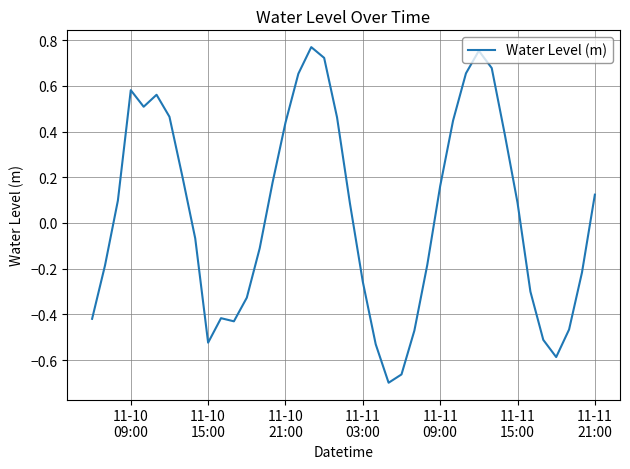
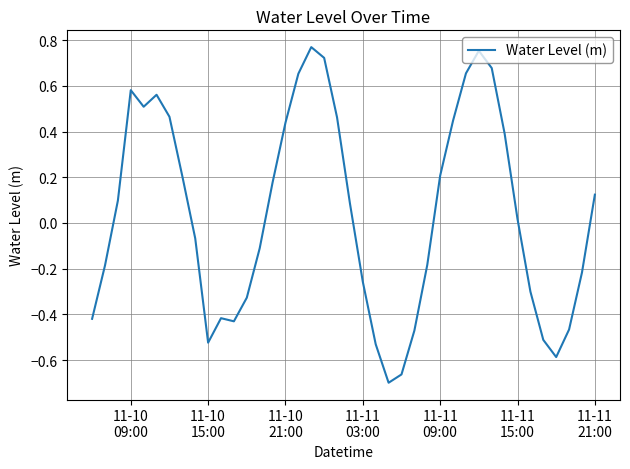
11-11 09:00: 0.16 -> 0.21
11-11 15:00: 0.09 -> 0.02
